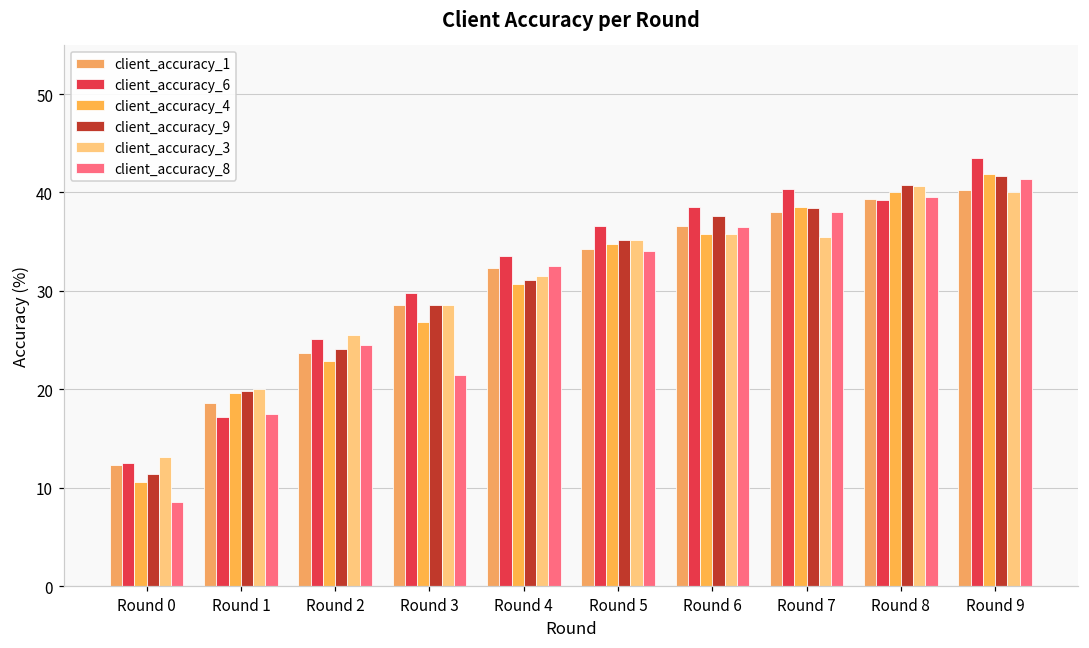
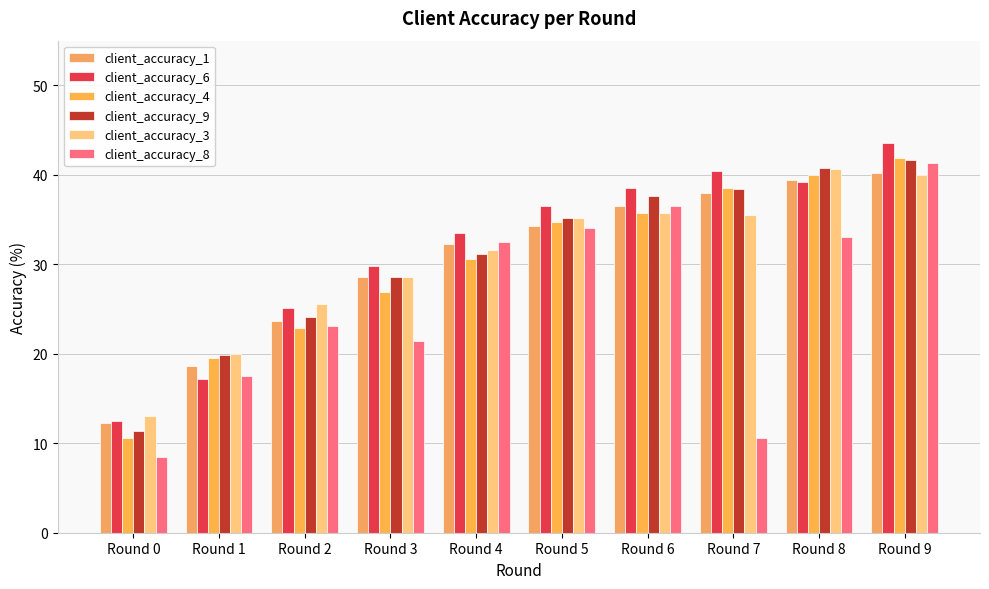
client_accuracy_8, Round 2: 24 -> 23
client_accuracy_8, Round 7: 38 -> 11
client_accuracy_8, Round 8: 40 -> 33
